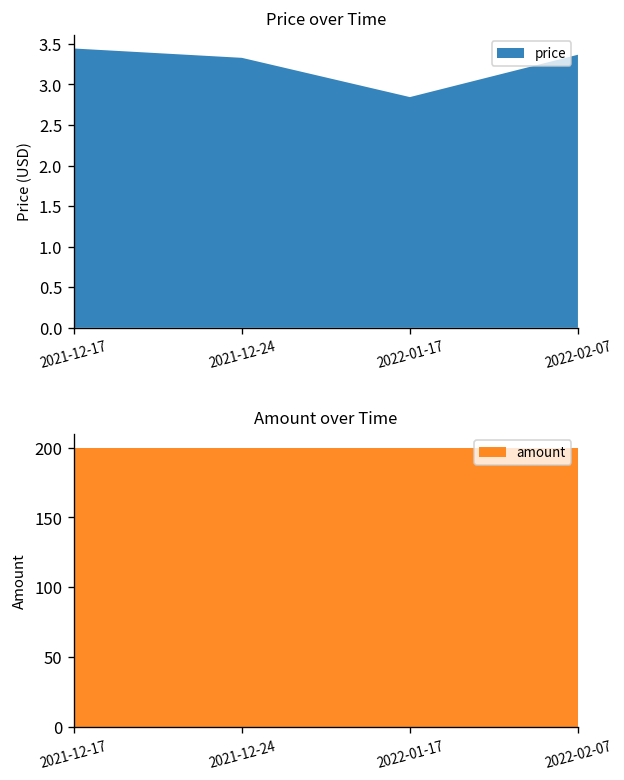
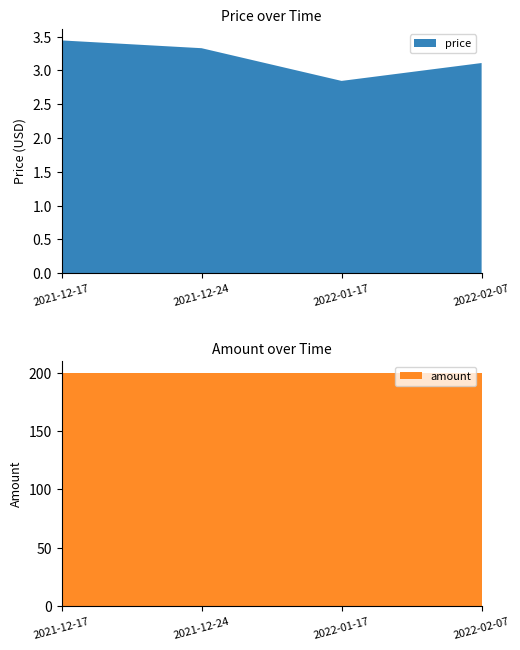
Price over Time, 2022-02-07: 3.4 -> 3.1
